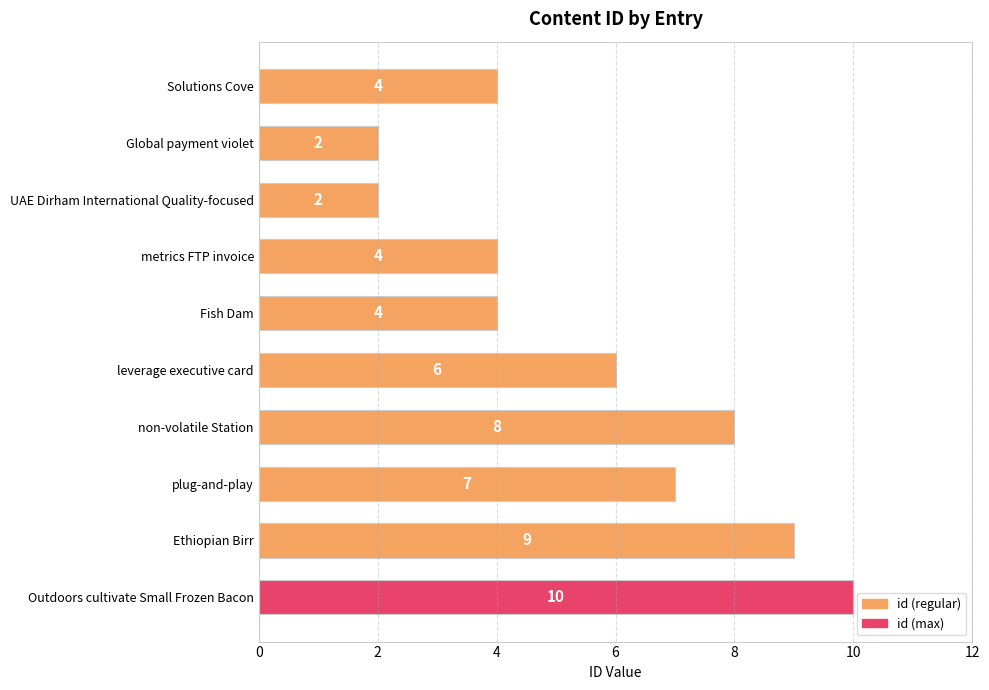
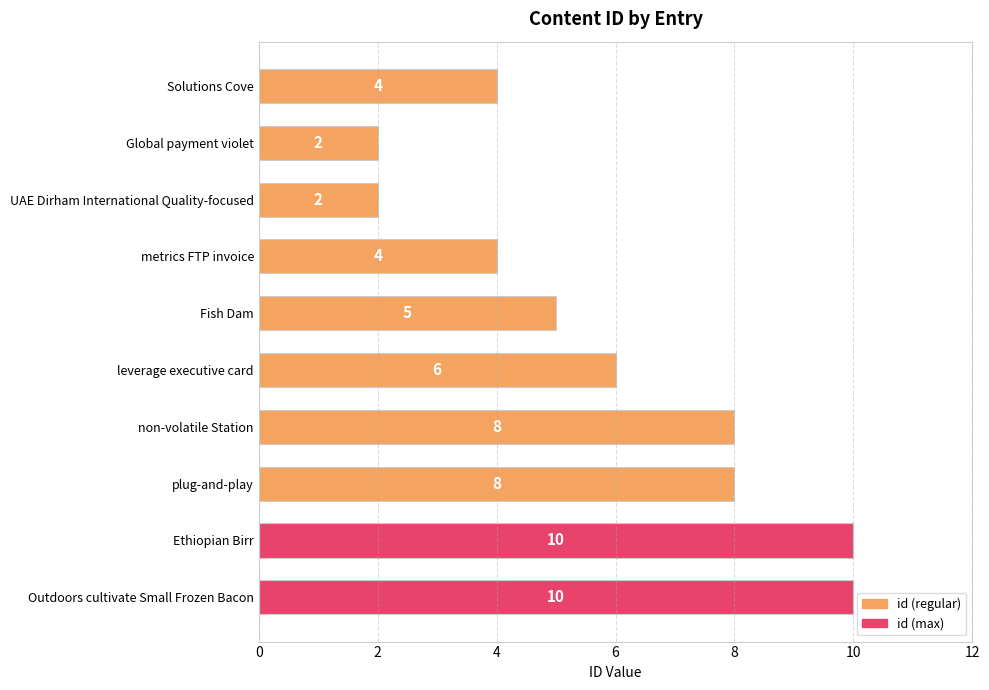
Fish Dam: 4 -> 5
plug-and-play: 7 -> 8
Ethiopian Birr: 9 -> 10
